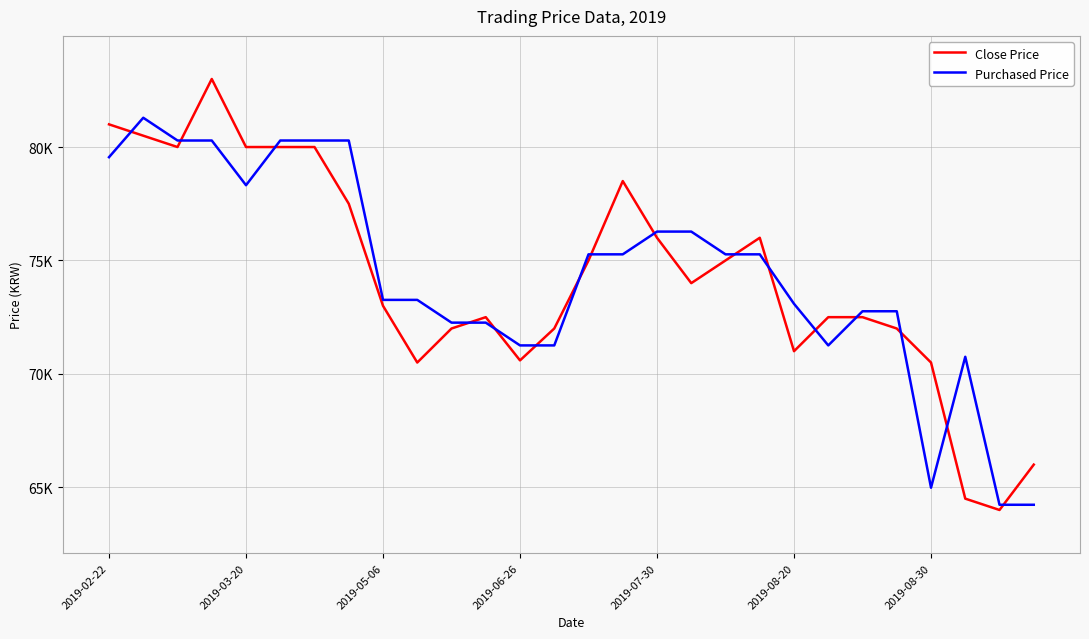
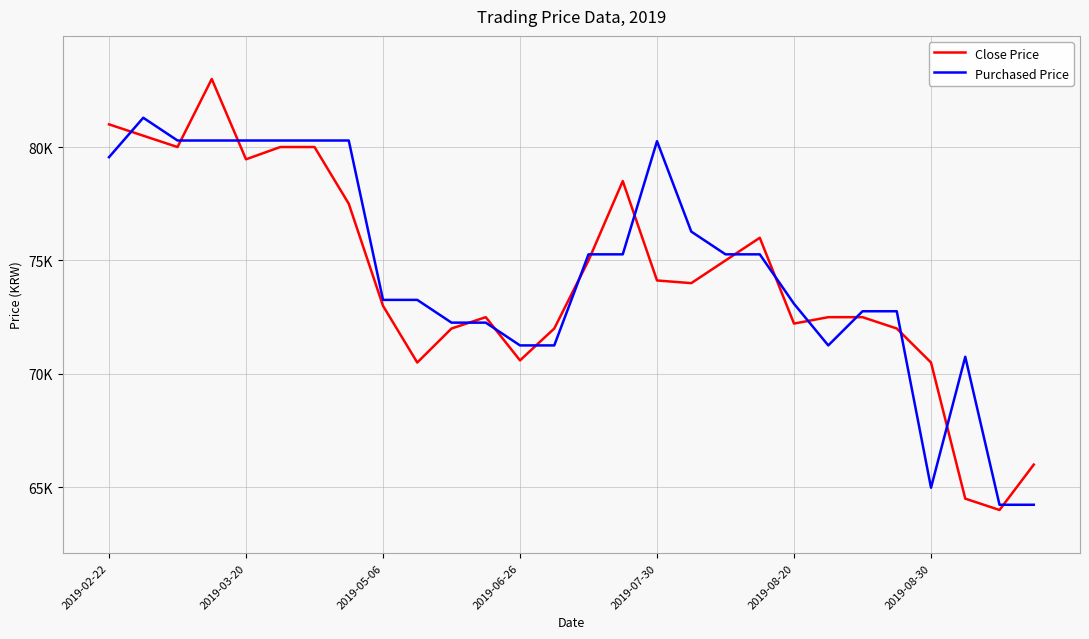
Close Price, 2019-03-20: 80000 -> 79500
Purchased Price, 2019-03-20: 78300 -> 80300
Close Price, 2019-07-30: 76000 -> 74100
Purchased Price, 2019-07-30: 76300 -> 80300
Close Price, 2019-08-20: 71000 -> 72200
